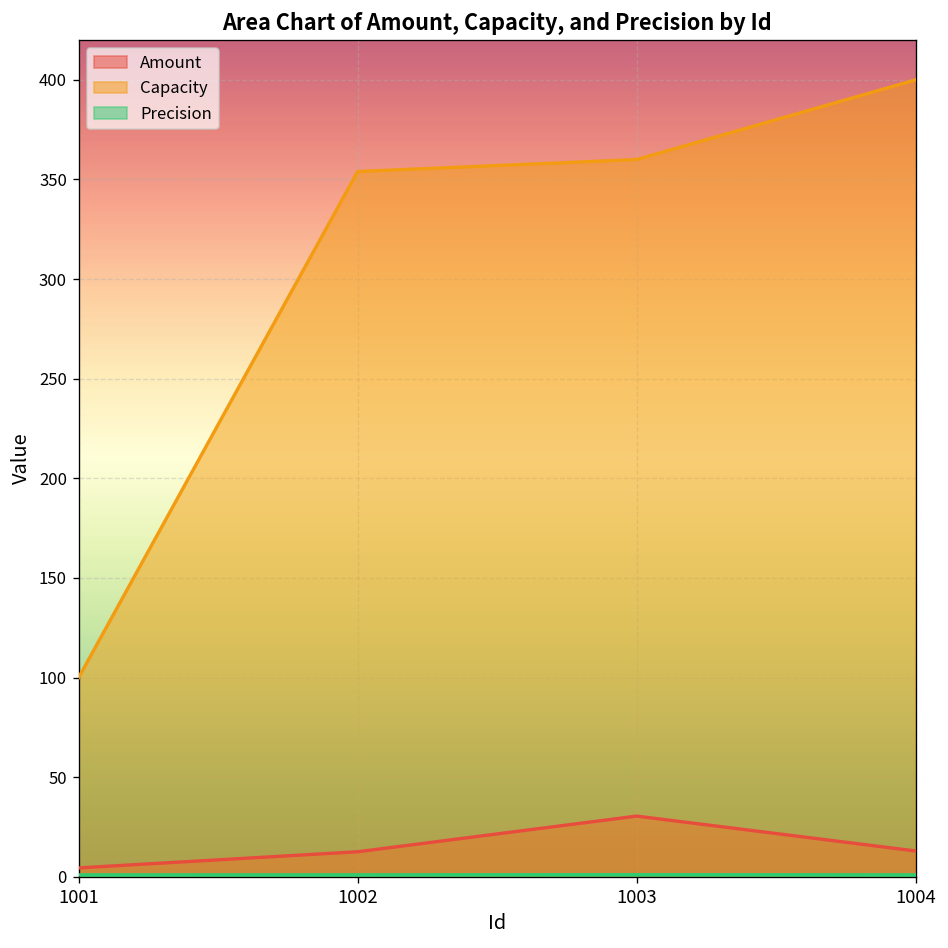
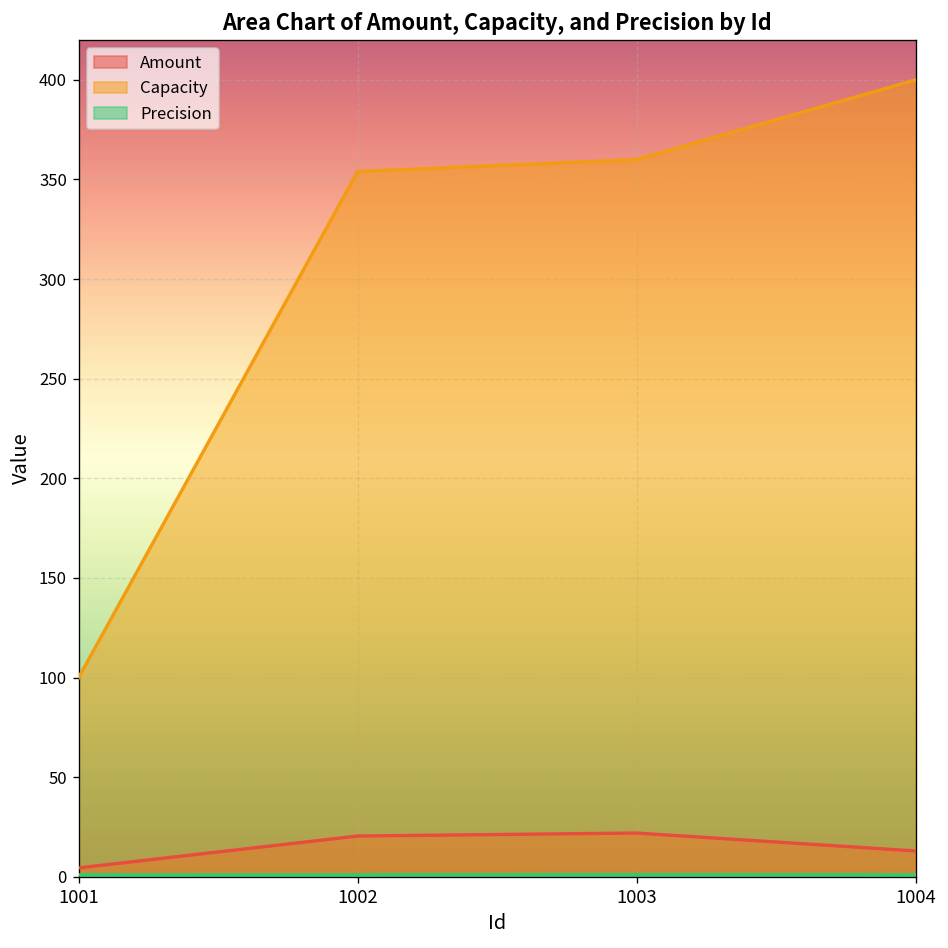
Amount, 1002: 13 -> 21
Amount, 1003: 31 -> 22
